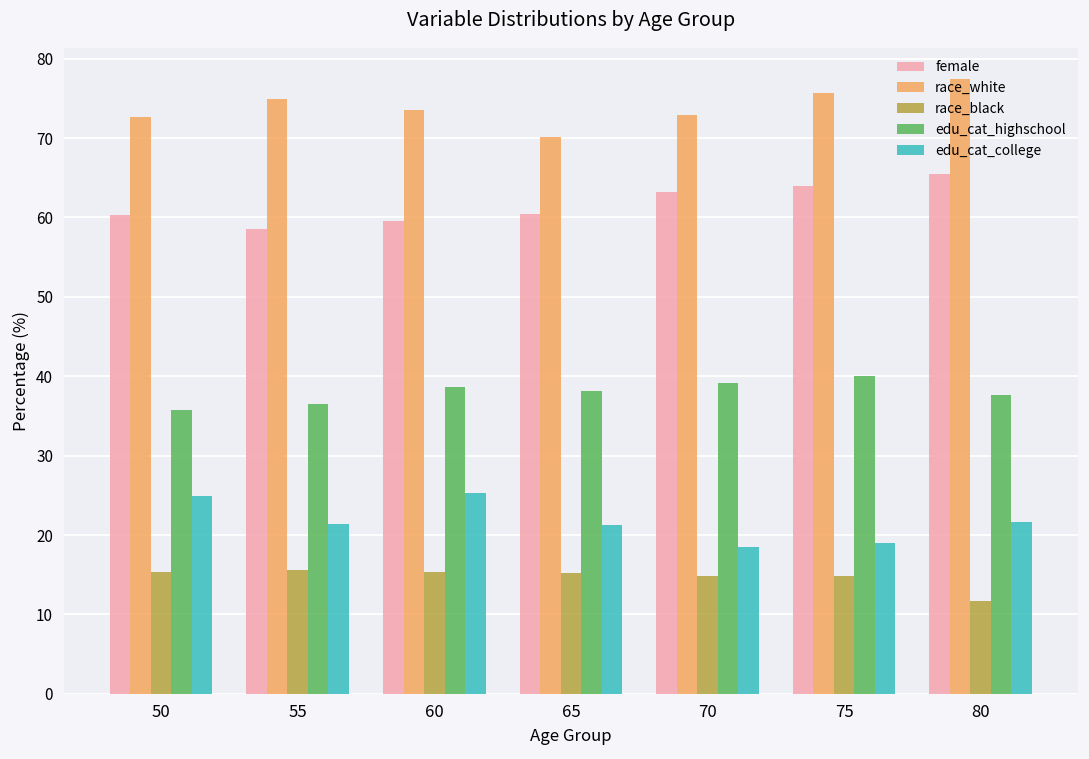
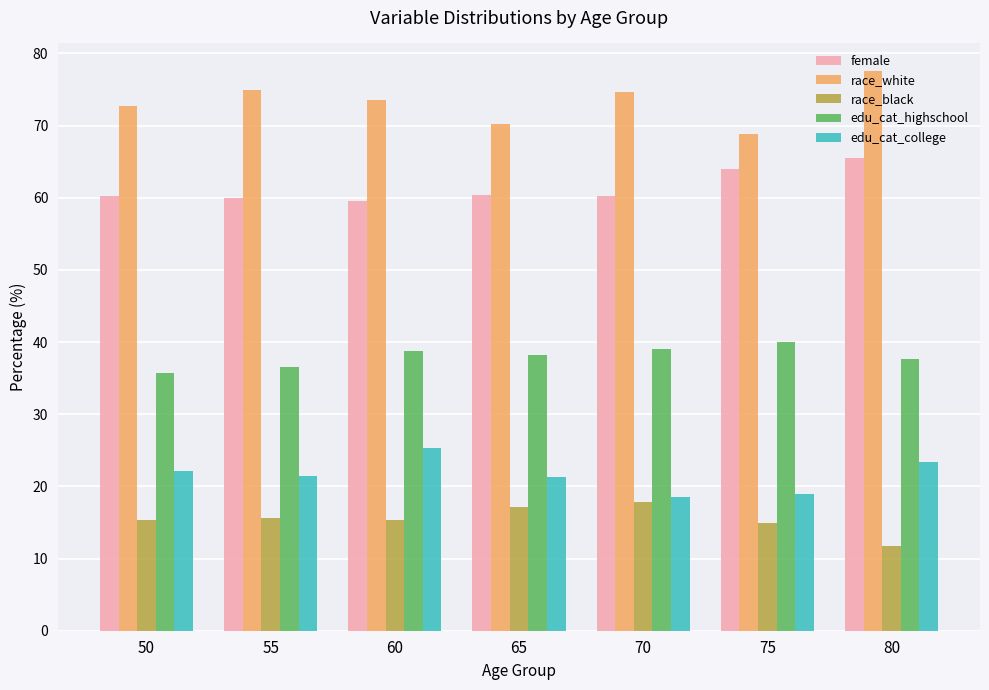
edu_cat_college, 50: 25 -> 22
female, 55: 59 -> 60
race_black, 65: 15 -> 17
female, 70: 63 -> 60
race_white, 70: 73 -> 75
race_black, 70: 15 -> 18
race_white, 75: 76 -> 69
edu_cat_college, 80: 22 -> 23
